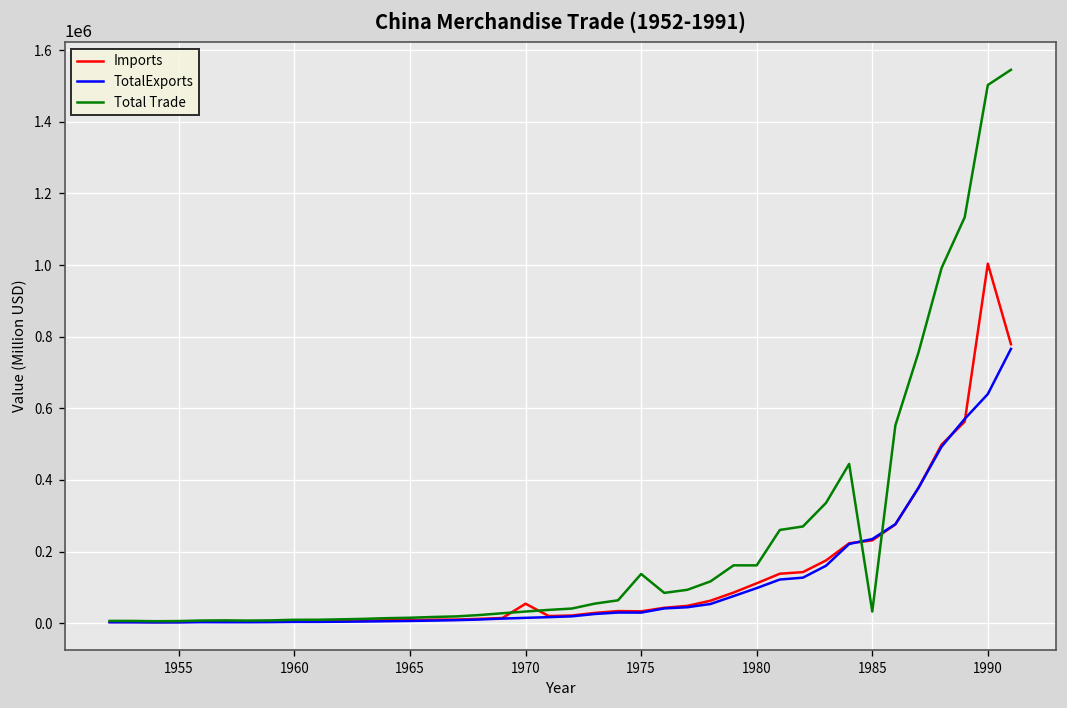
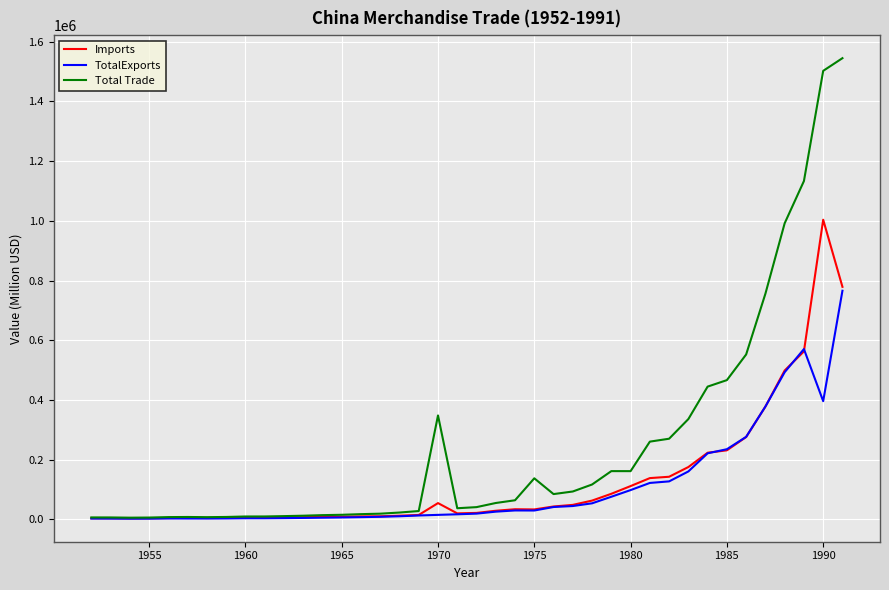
Total Trade, 1970: 30000 -> 350000
Total Trade, 1985: 30000 -> 470000
TotalExports, 1990: 640000 -> 400000
